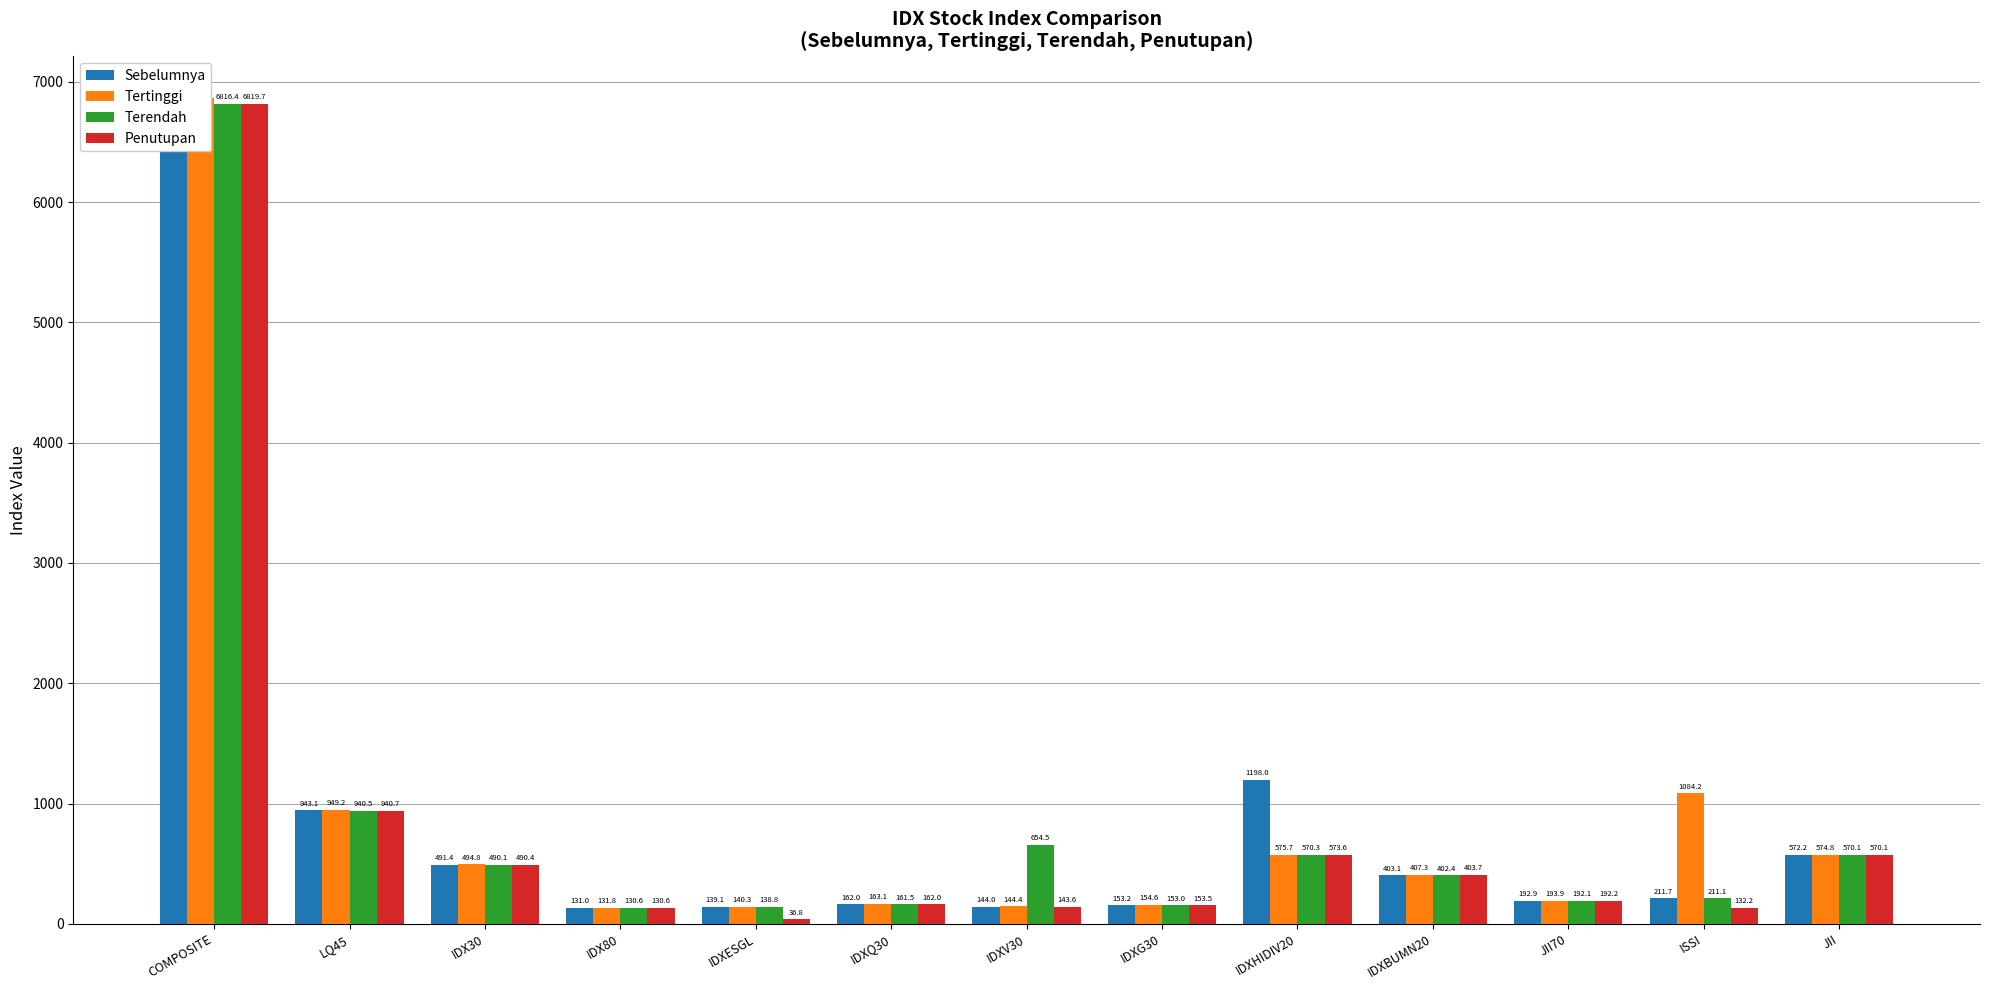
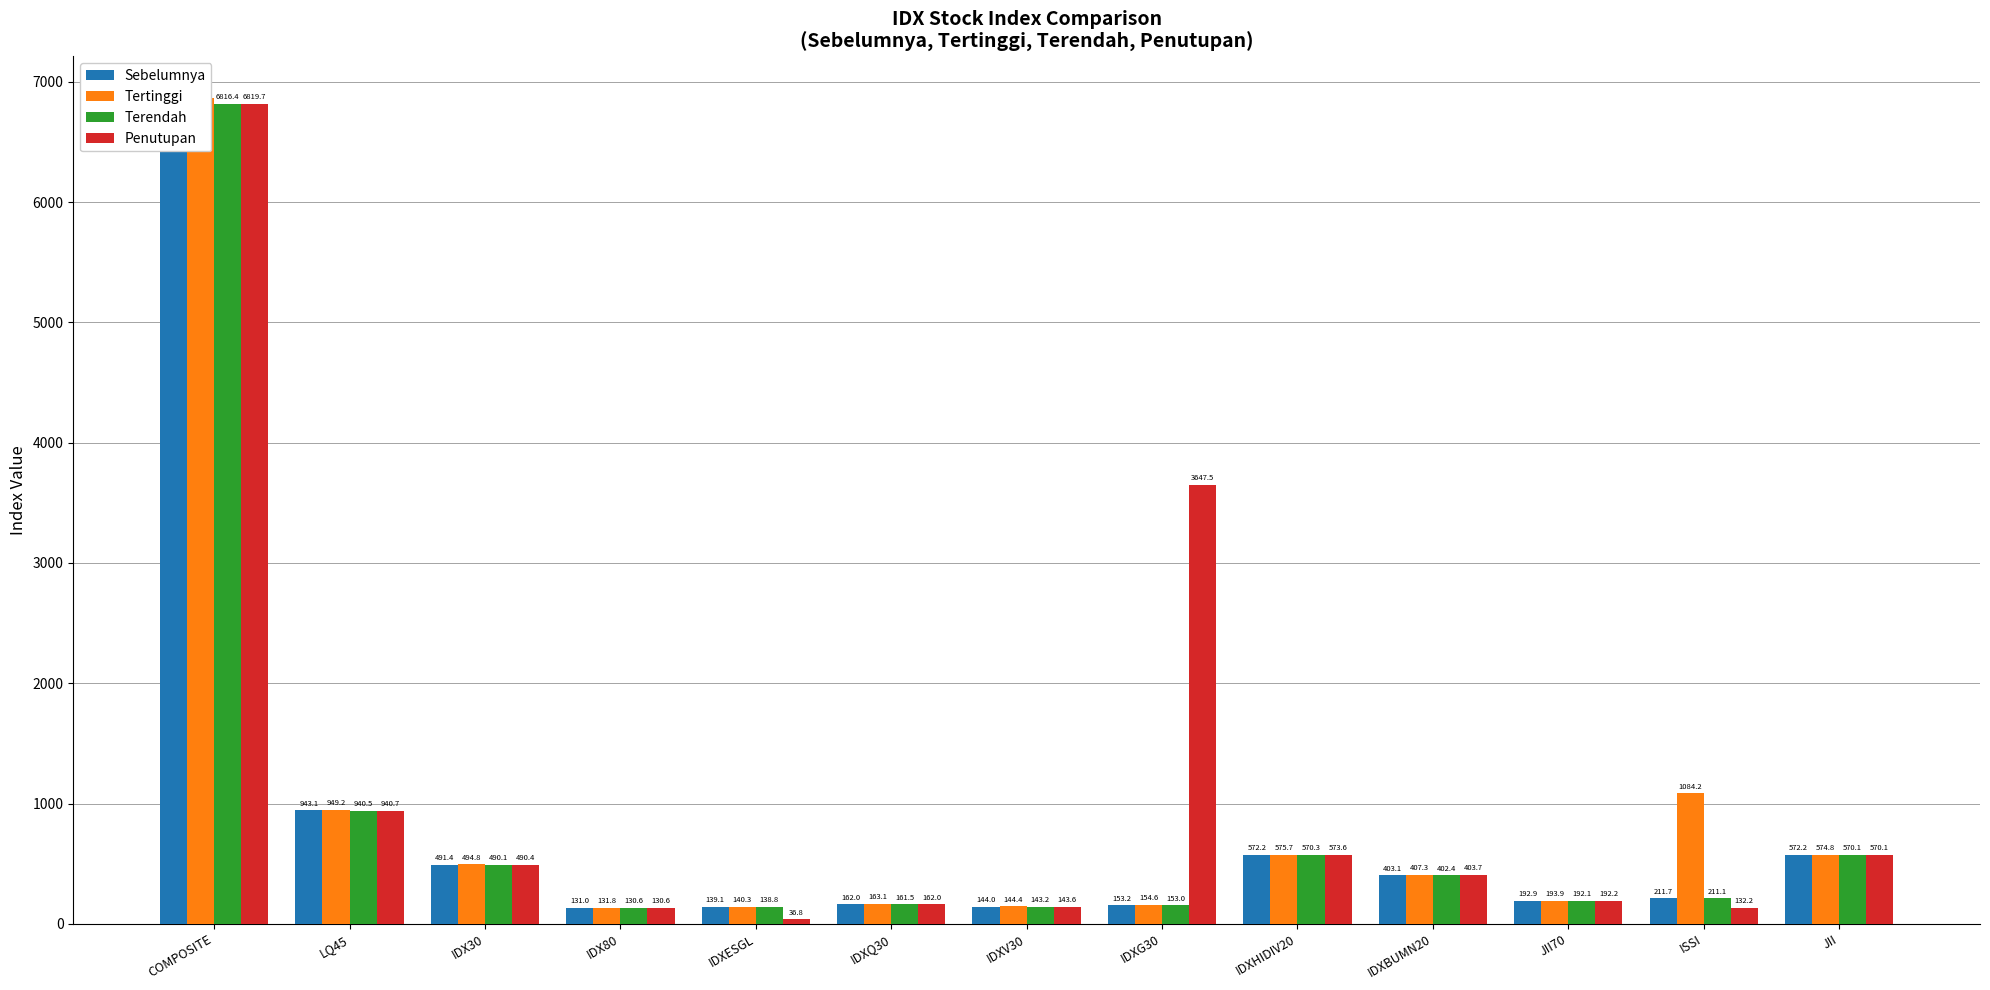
Terendah, IDXV30: 654.5 -> 143.2
Penutupan, IDXG30: 153.5 -> 3647.5
Sebelumnya, IDXHIDIV20: 1198.0 -> 572.2
